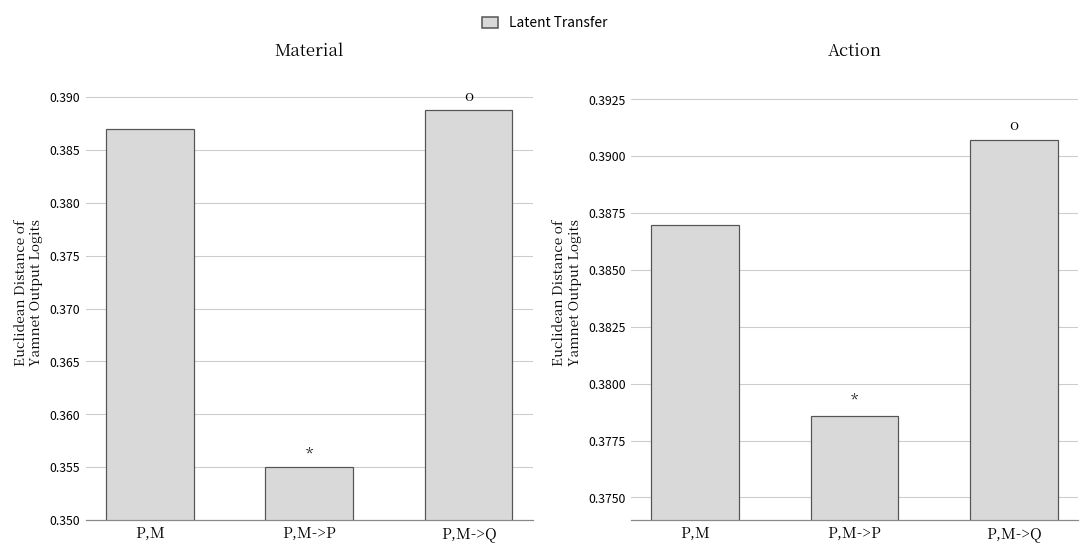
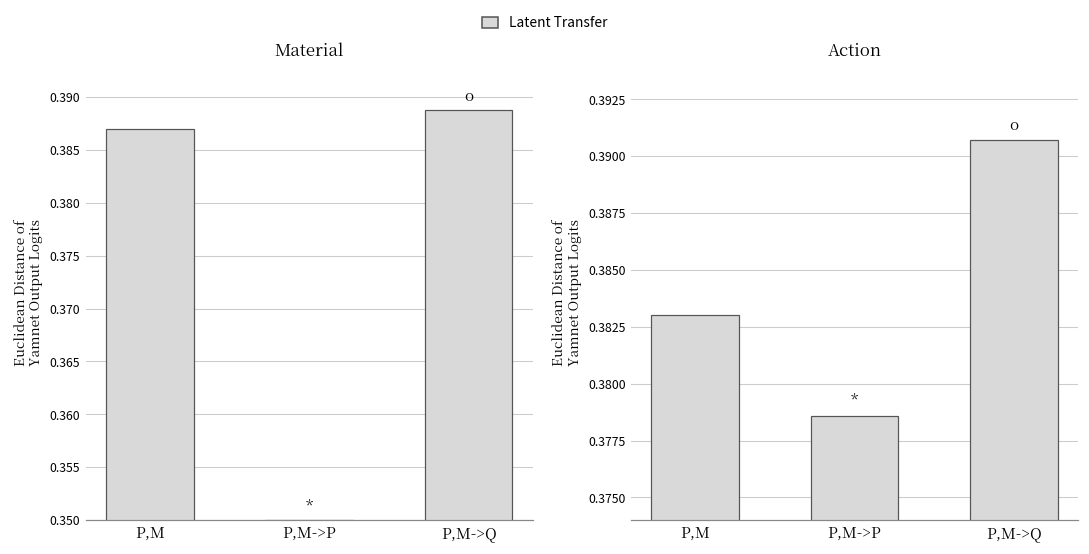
Material, P,M->P: 0.355 -> 0.350
Action, P,M: 0.387 -> 0.383
